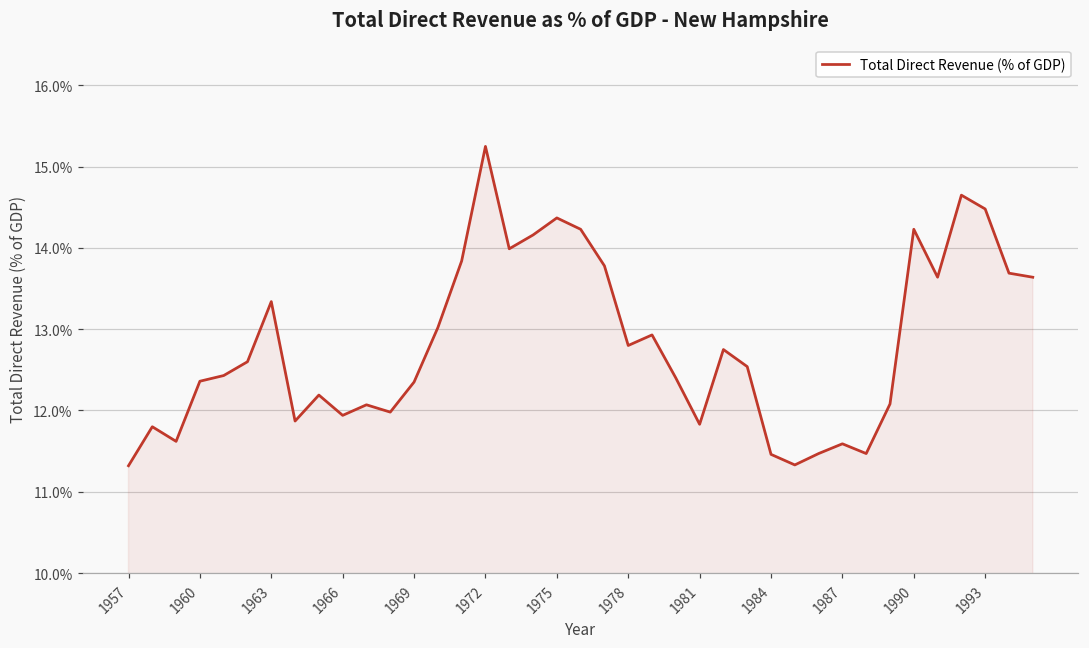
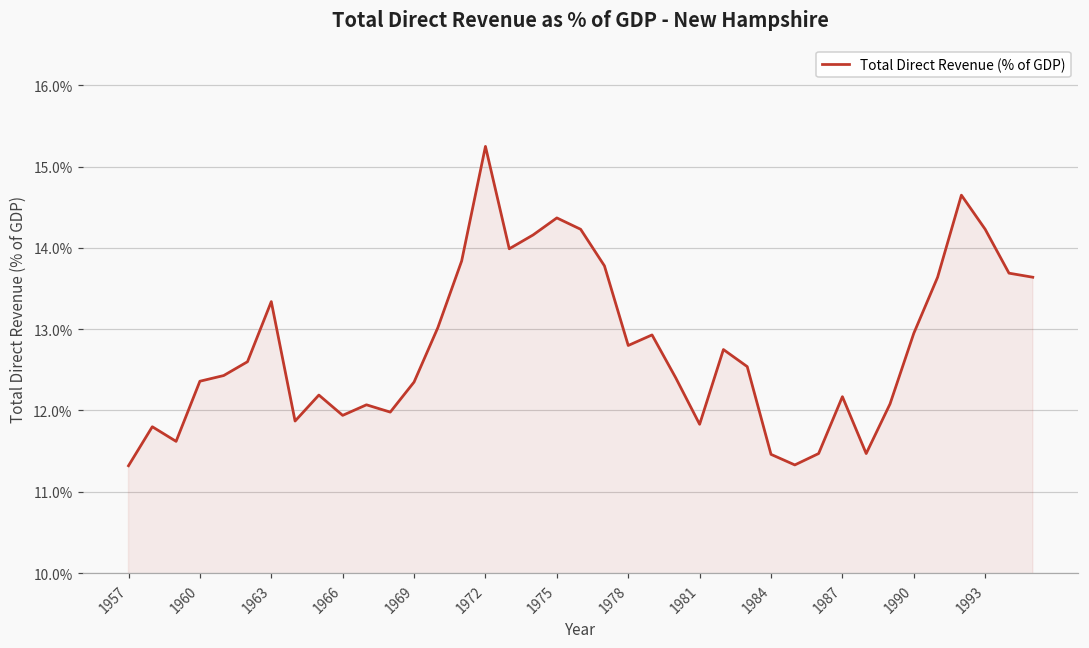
1987: 11.6% -> 12.2%
1990: 14.2% -> 13.0%
1993: 14.5% -> 14.2%
